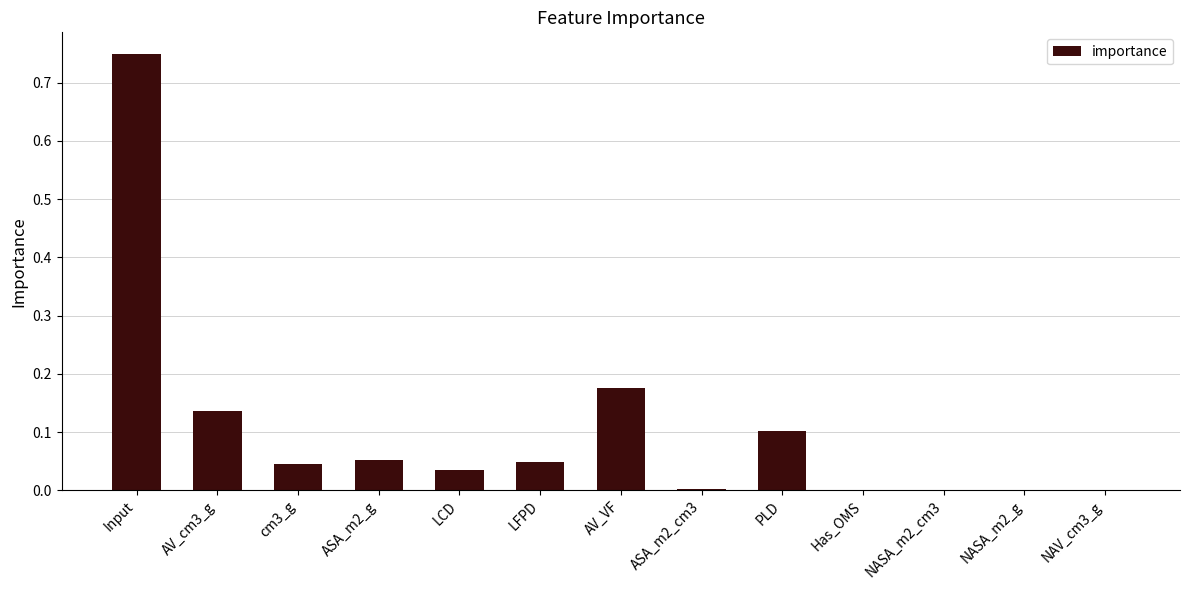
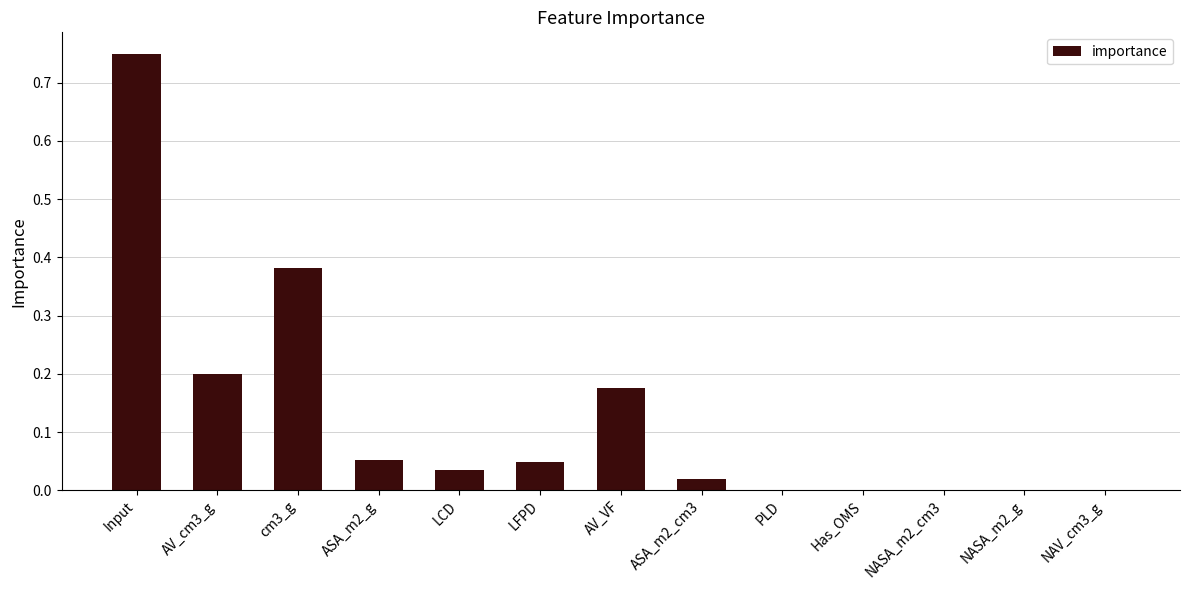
AV_cm3_g: 0.14 -> 0.20
cm3_g: 0.04 -> 0.38
ASA_m2_cm3: 0.00 -> 0.02
PLD: 0.10 -> 0.00
